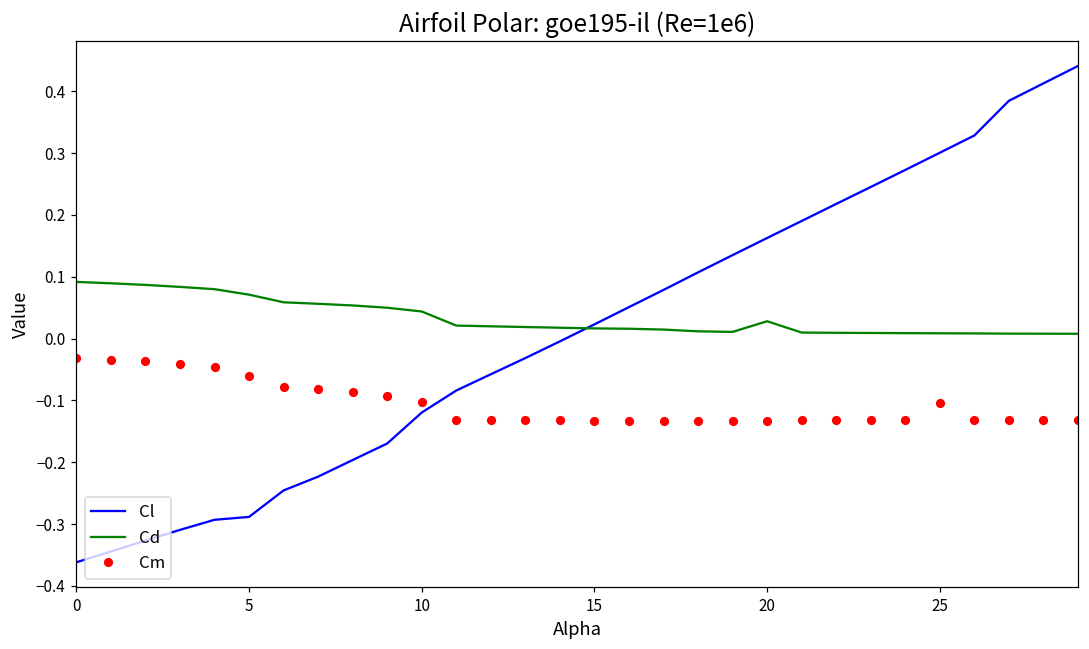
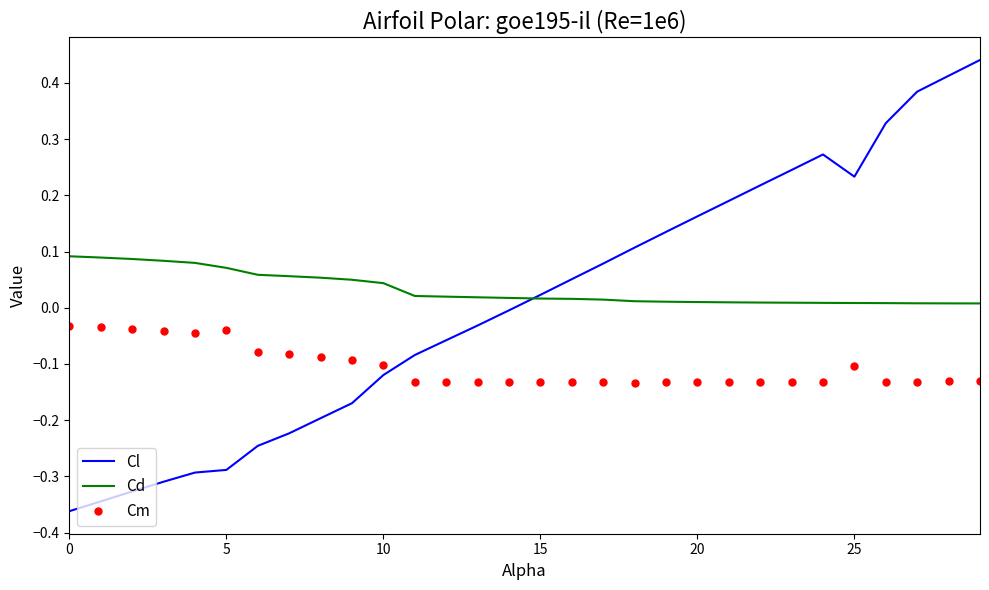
Cm, 5: -0.06 -> -0.04
Cd, 20: 0.03 -> 0.01
Cl, 25: 0.30 -> 0.23
